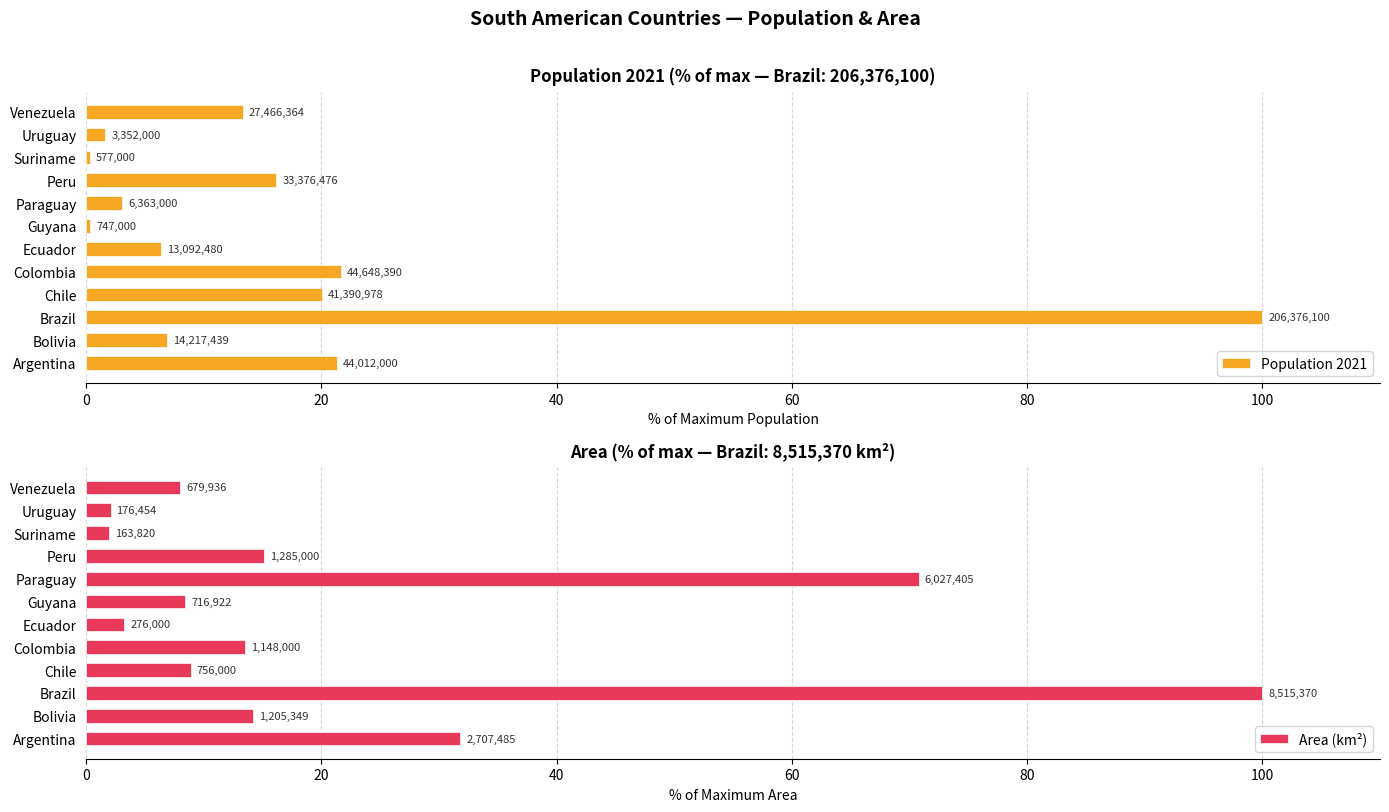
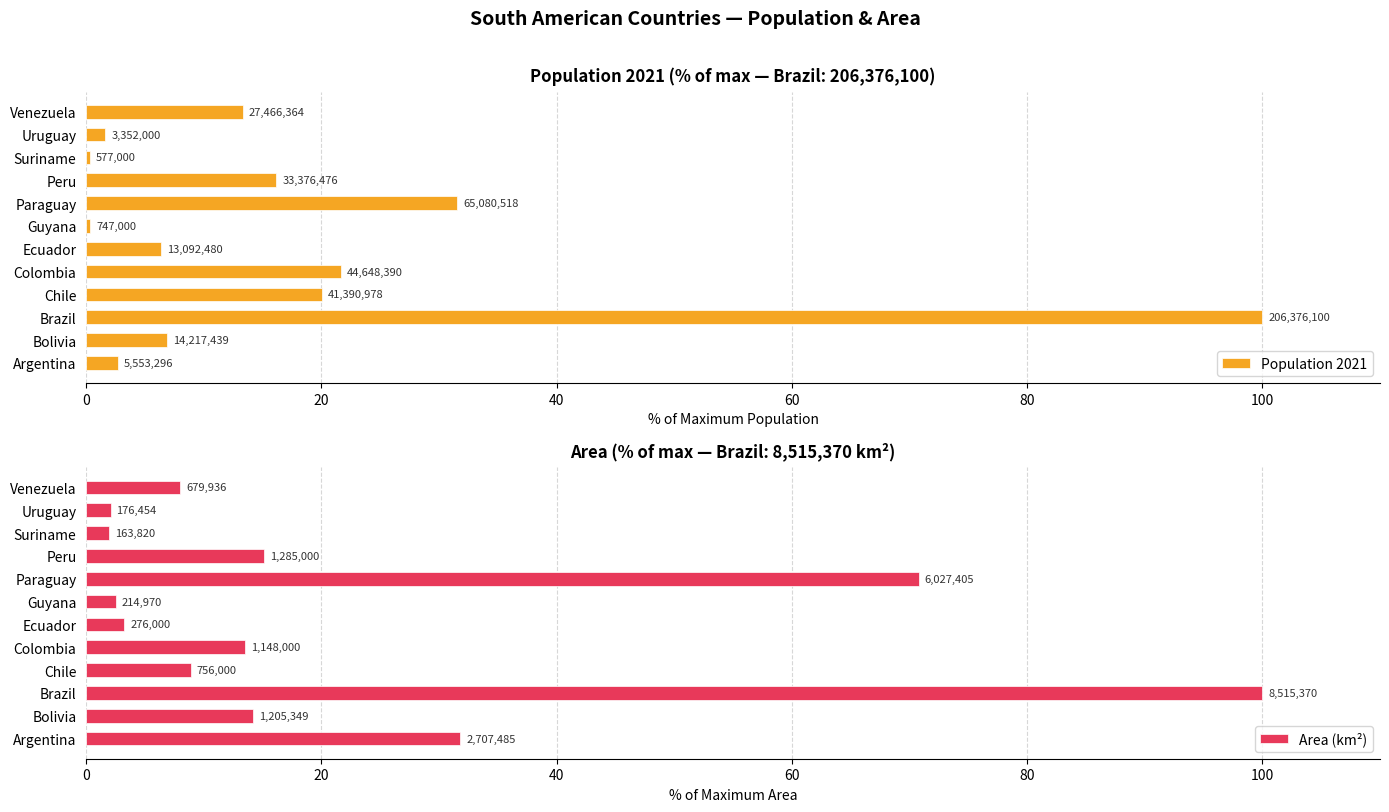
Population 2021 (% of max — Brazil: 206,376,100), Paraguay: 6,363,000 -> 65,080,518
Population 2021 (% of max — Brazil: 206,376,100), Argentina: 44,012,000 -> 5,553,296
Area (% of max — Brazil: 8,515,370 km²), Guyana: 716,922 -> 214,970
